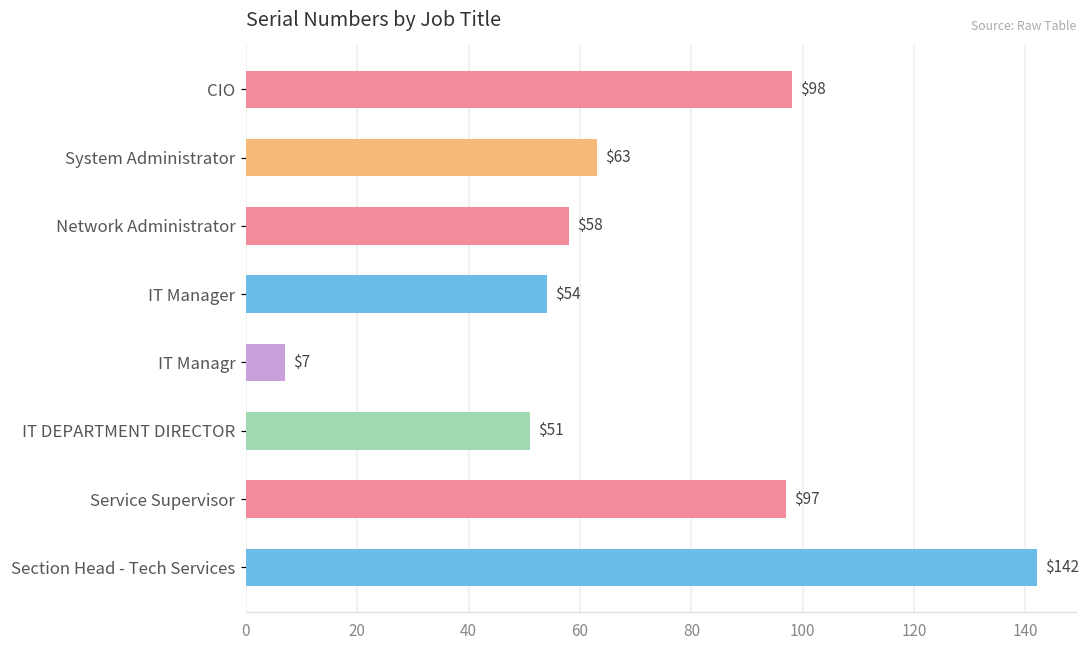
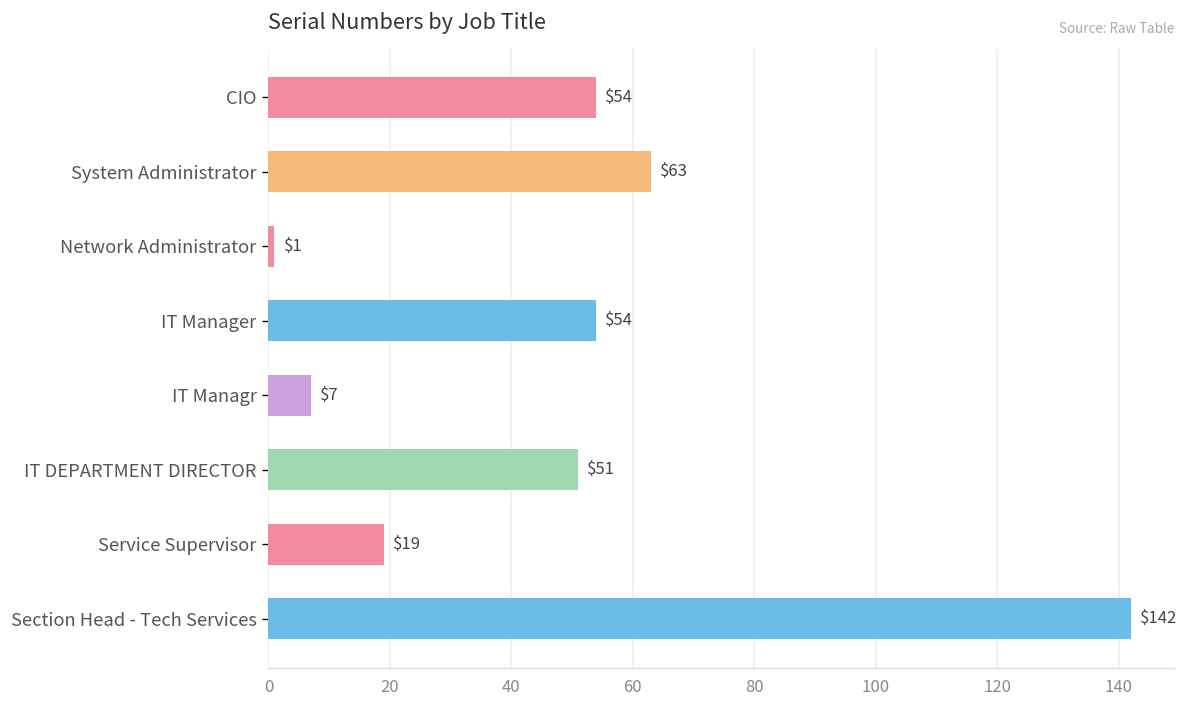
CIO: $98 -> $54
Network Administrator: $58 -> $1
Service Supervisor: $97 -> $19
